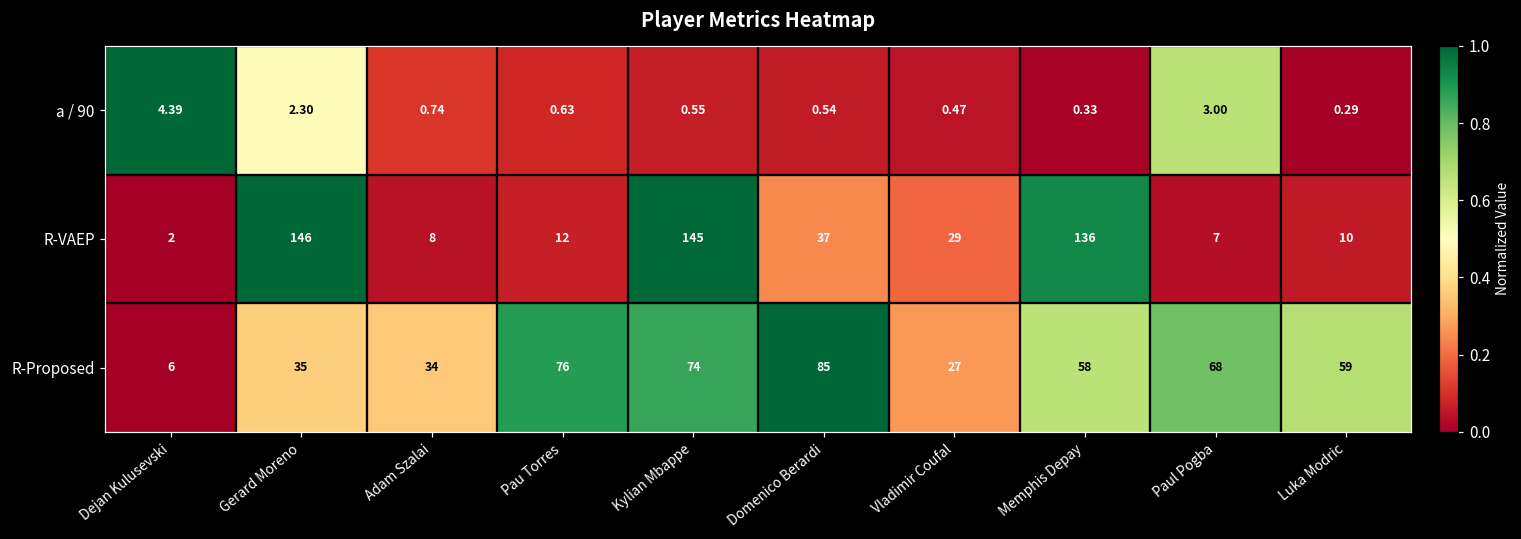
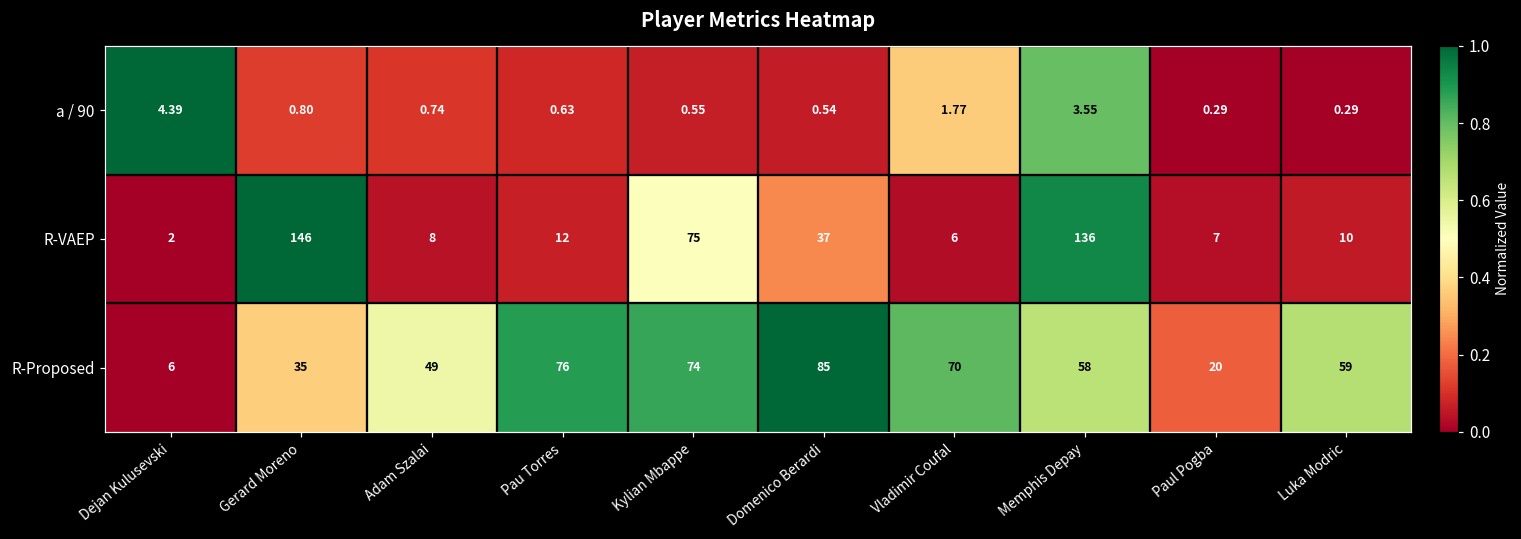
a / 90, Gerard Moreno: 2.30 -> 0.80
a / 90, Vladimir Coufal: 0.47 -> 1.77
a / 90, Memphis Depay: 0.33 -> 3.55
a / 90, Paul Pogba: 3.00 -> 0.29
R-VAEP, Kylian Mbappe: 145 -> 75
R-VAEP, Vladimir Coufal: 29 -> 6
R-Proposed, Adam Szalai: 34 -> 49
R-Proposed, Vladimir Coufal: 27 -> 70
R-Proposed, Paul Pogba: 68 -> 20
